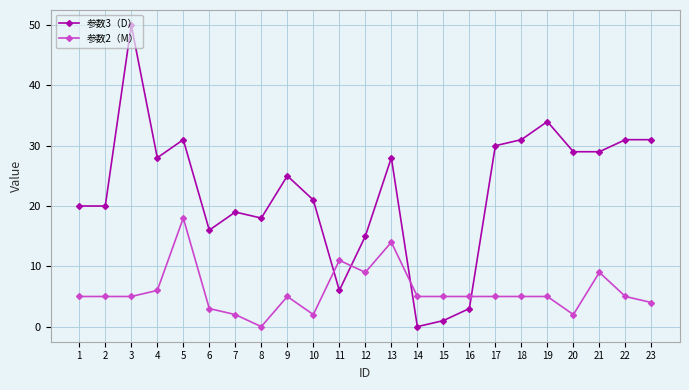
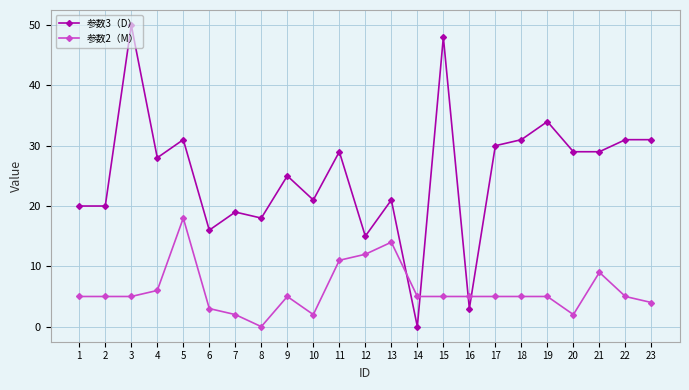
参数3（D）, 11: 6 -> 29
参数2（M）, 12: 9 -> 12
参数3（D）, 13: 28 -> 21
参数3（D）, 15: 1 -> 48
